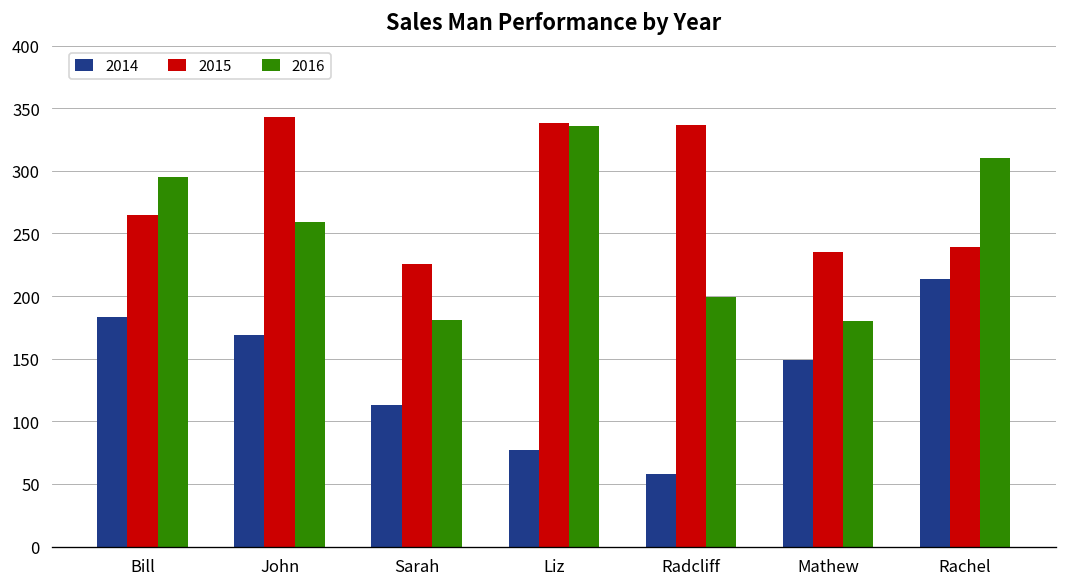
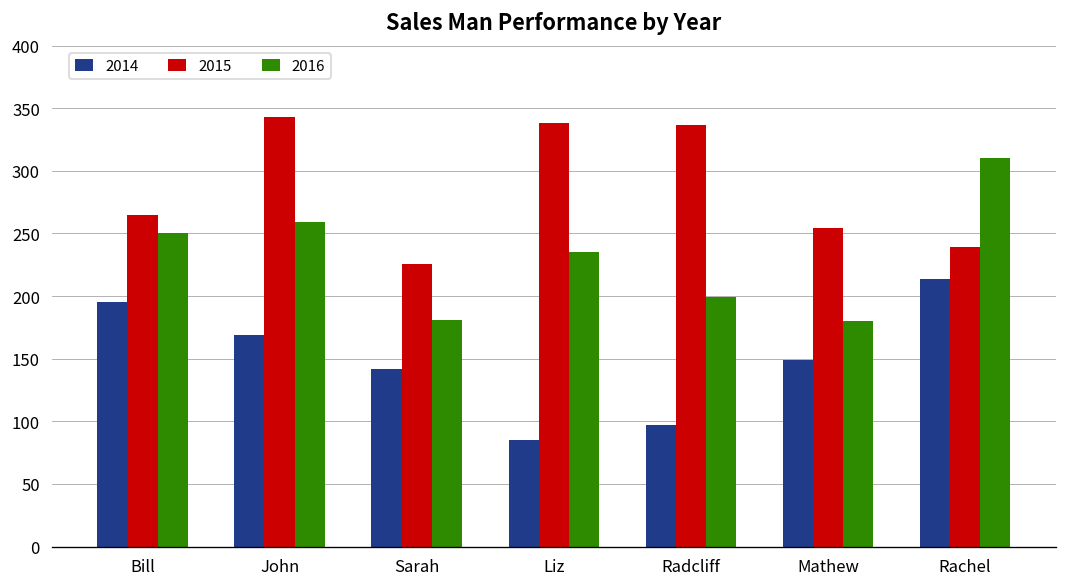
2014, Bill: 183 -> 195
2016, Bill: 295 -> 250
2014, Sarah: 113 -> 142
2014, Liz: 77 -> 85
2016, Liz: 336 -> 235
2014, Radcliff: 58 -> 97
2015, Mathew: 235 -> 254
